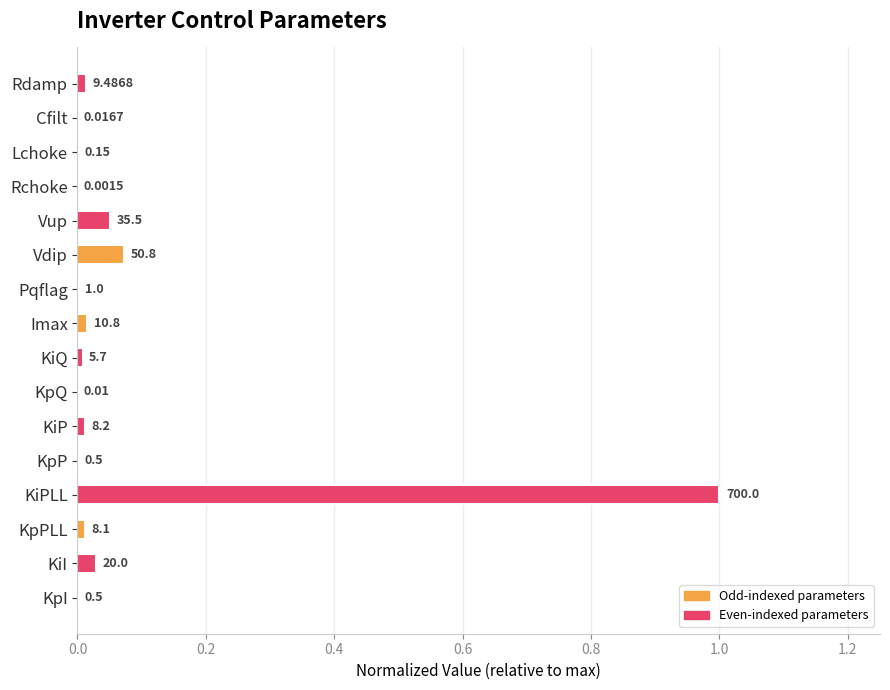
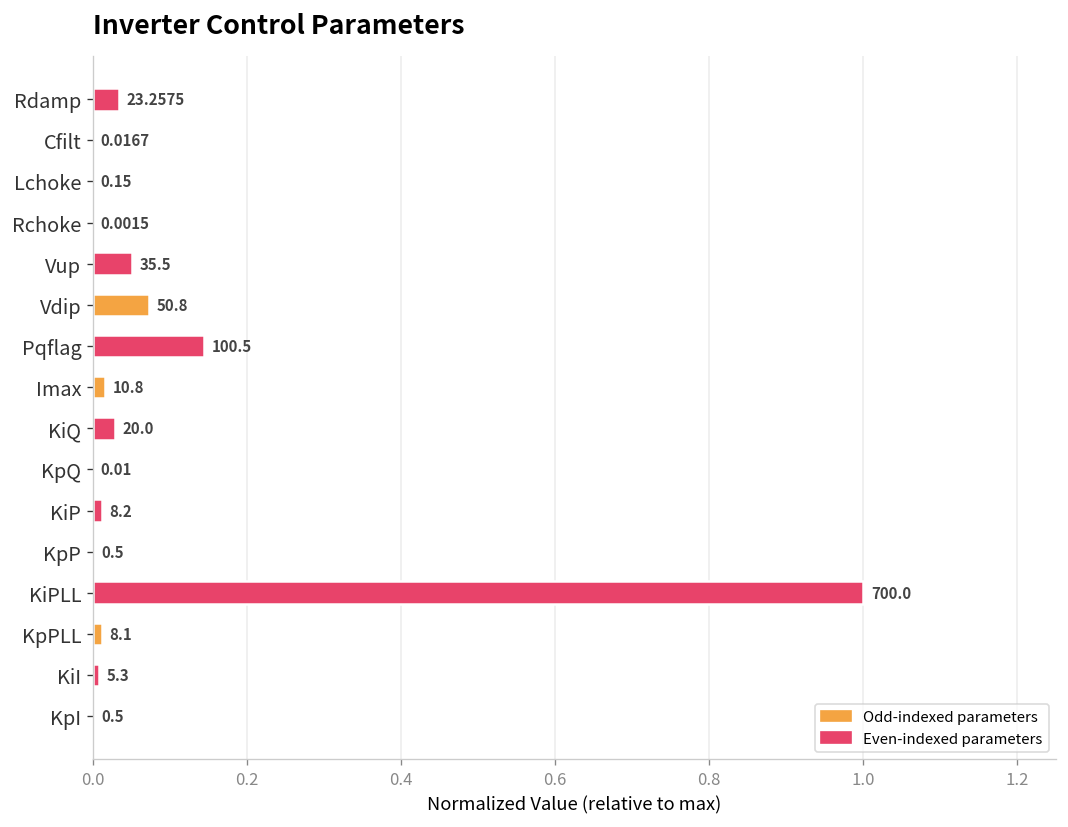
Rdamp: 9.4868 -> 23.2575
Pqflag: 1.0 -> 100.5
KiQ: 5.7 -> 20.0
KiI: 20.0 -> 5.3
